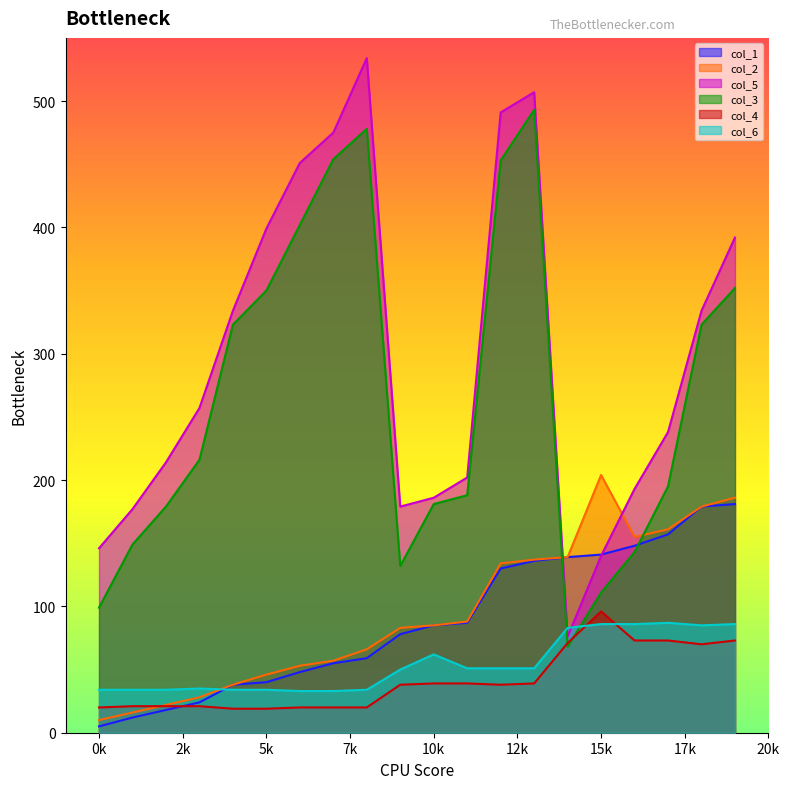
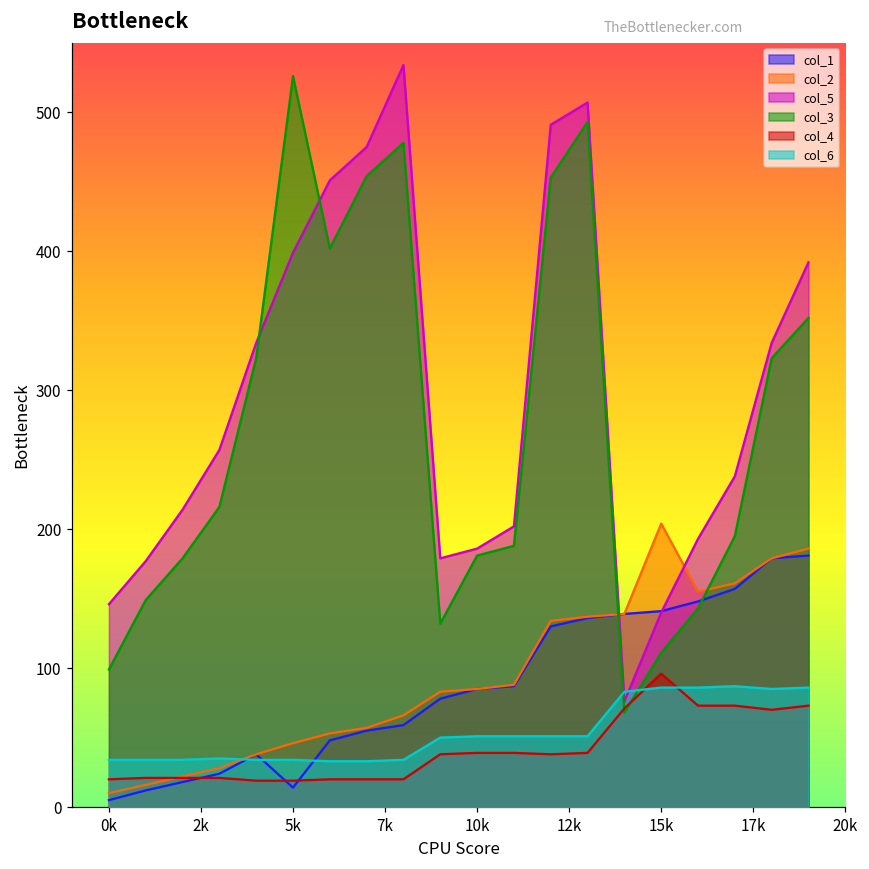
col_1, 5k: 40 -> 14
col_3, 5k: 350 -> 526
col_6, 10k: 62 -> 51
